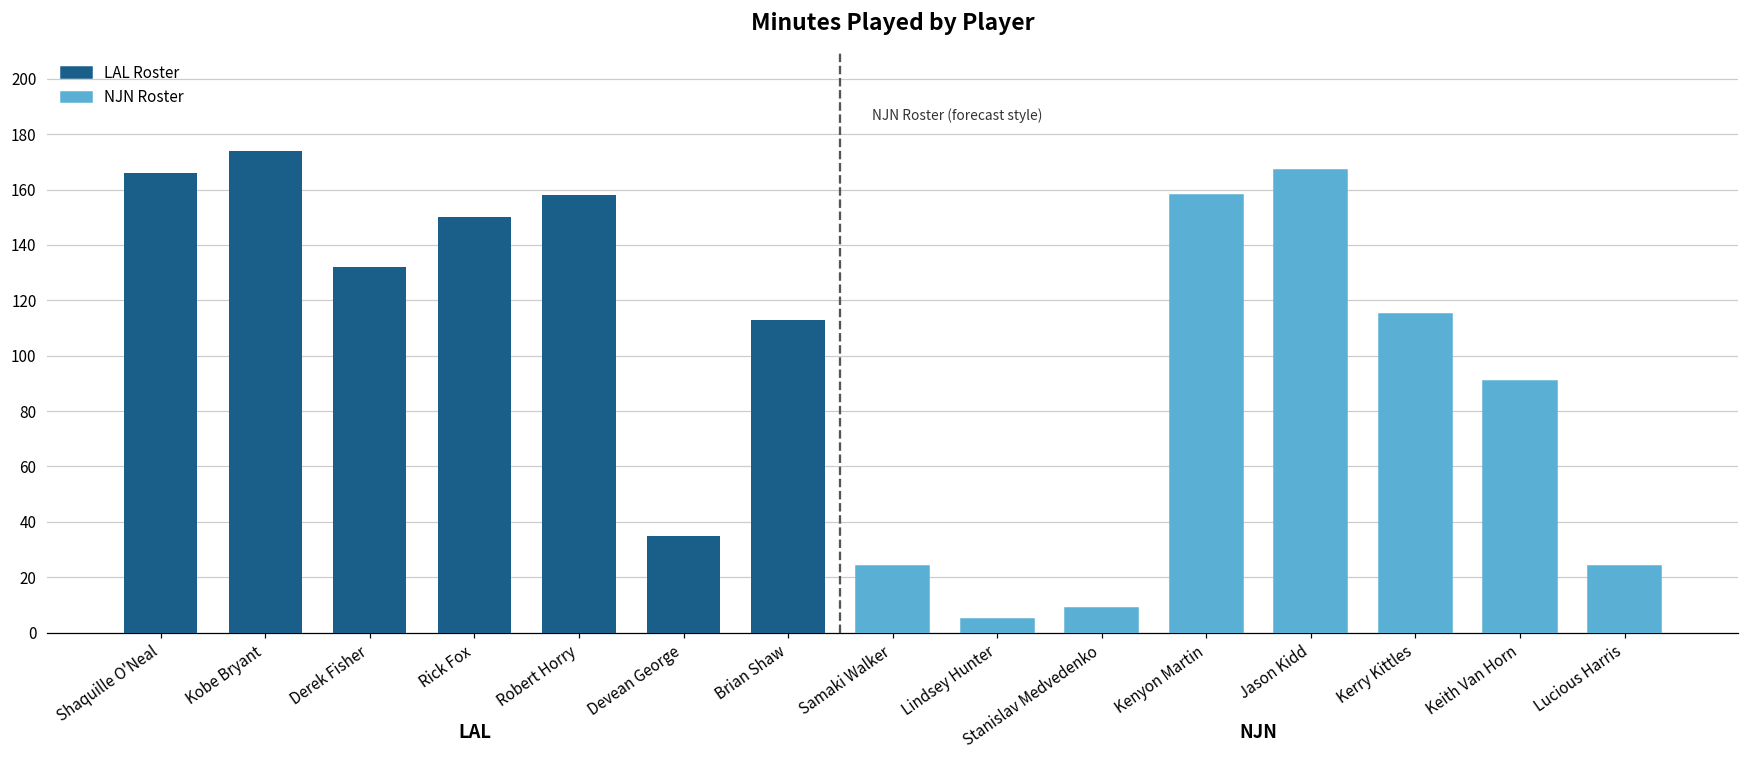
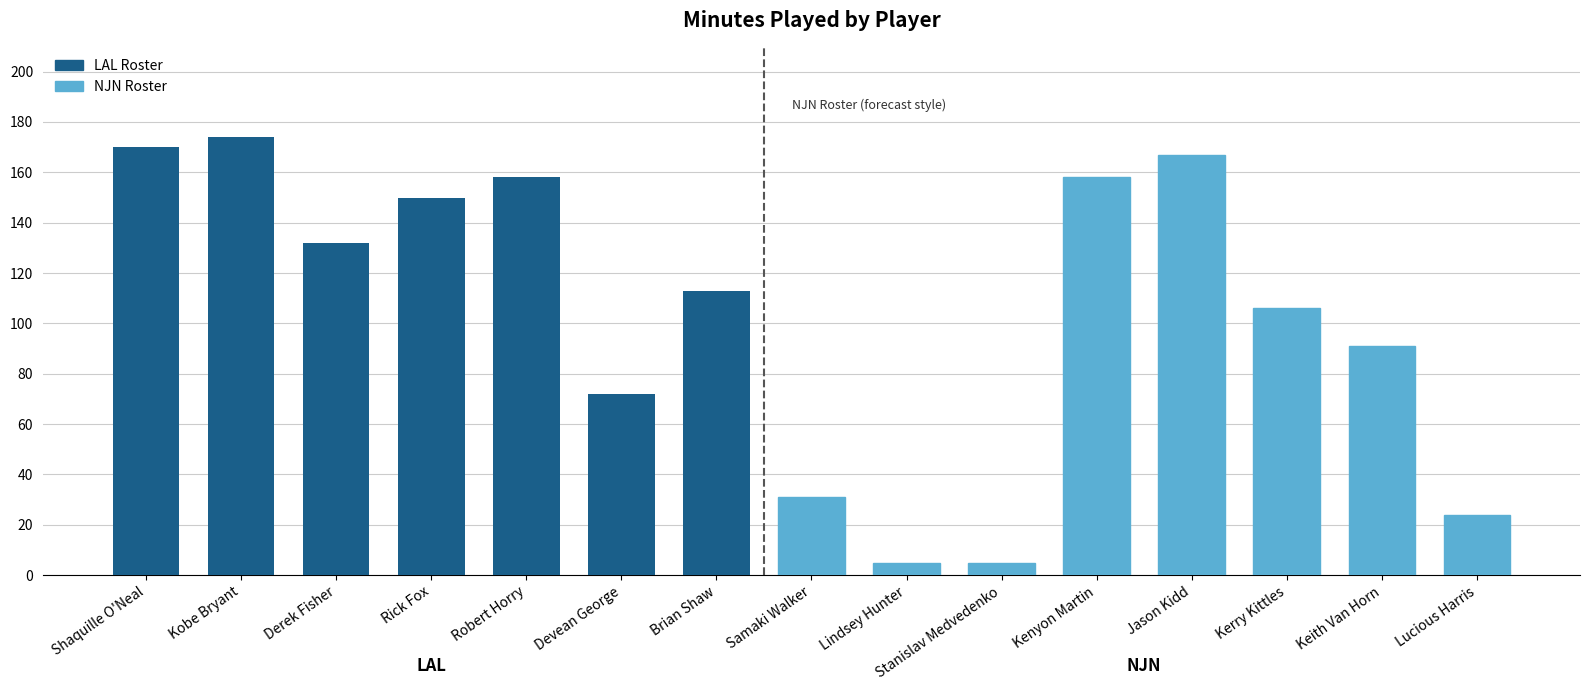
LAL Roster, Shaquille O'Neal: 166 -> 170
LAL Roster, Devean George: 35 -> 72
NJN Roster, Samaki Walker: 24 -> 31
NJN Roster, Stanislav Medvedenko: 9 -> 5
NJN Roster, Kerry Kittles: 115 -> 106
